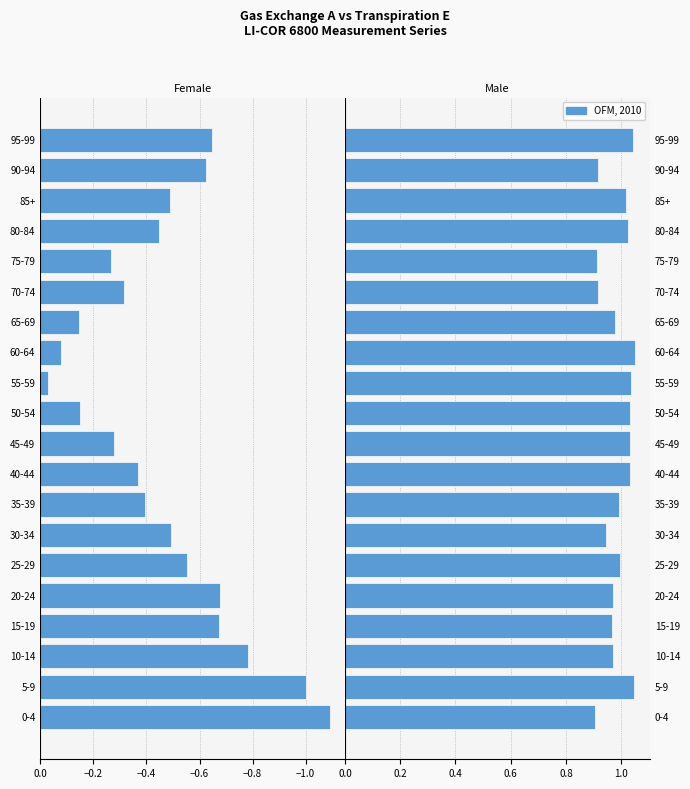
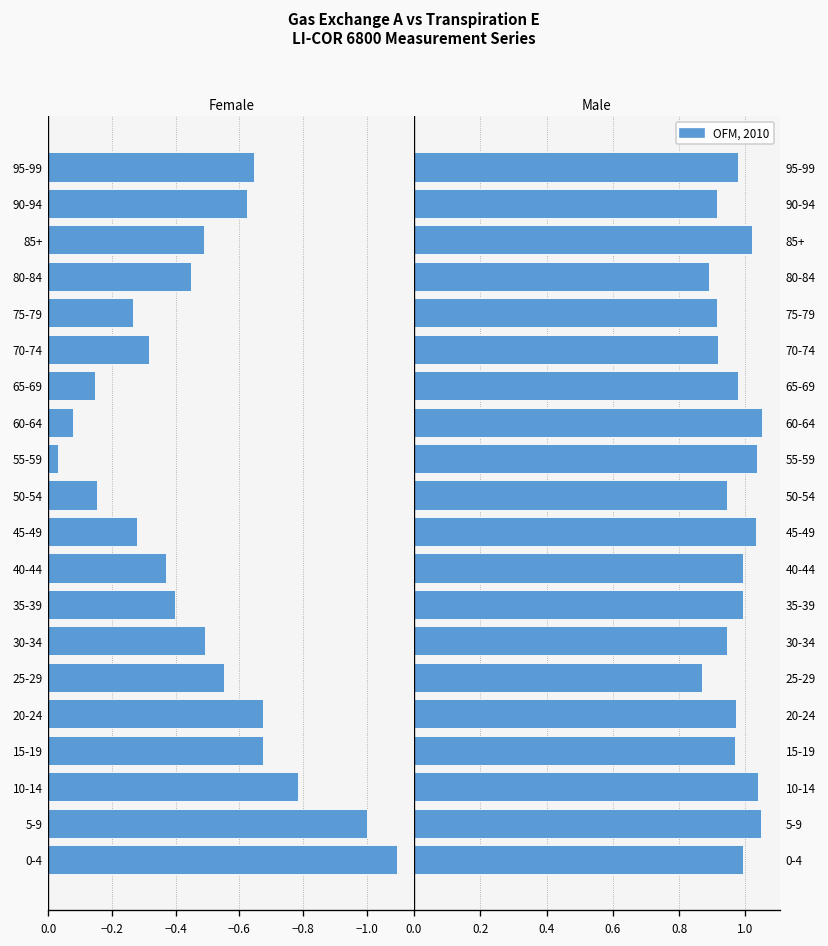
Male, 95-99: 1.04 -> 0.98
Male, 80-84: 1.03 -> 0.89
Male, 50-54: 1.03 -> 0.94
Male, 40-44: 1.03 -> 0.99
Male, 25-29: 1.00 -> 0.87
Male, 10-14: 0.97 -> 1.04
Male, 0-4: 0.91 -> 0.99
